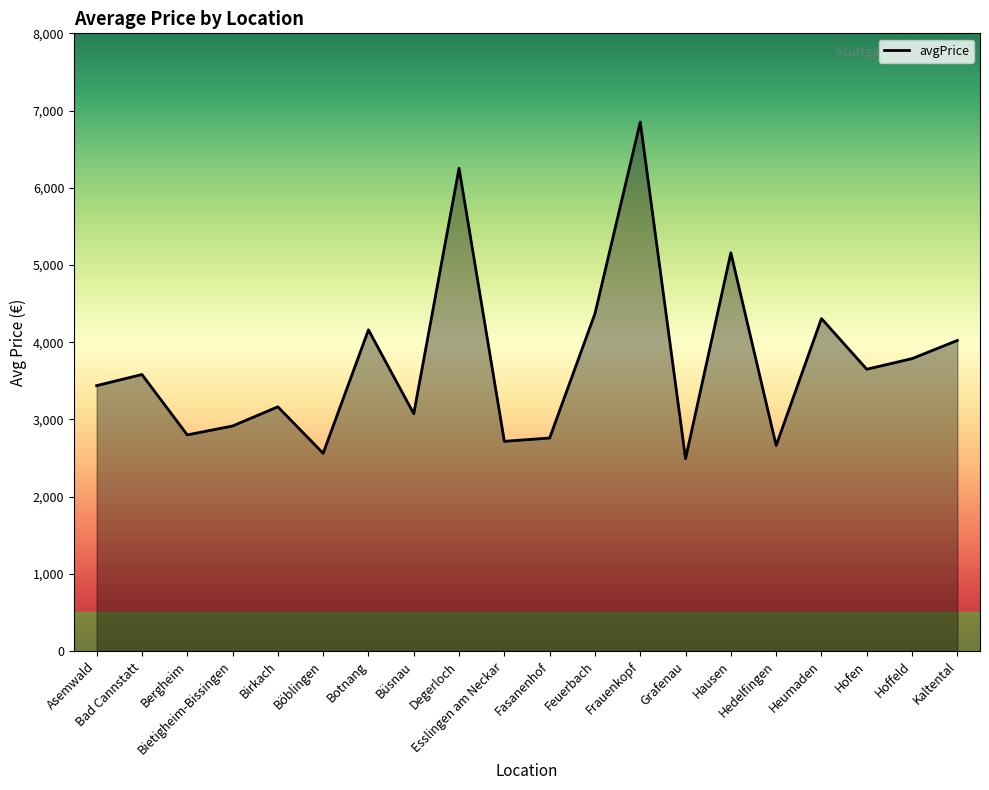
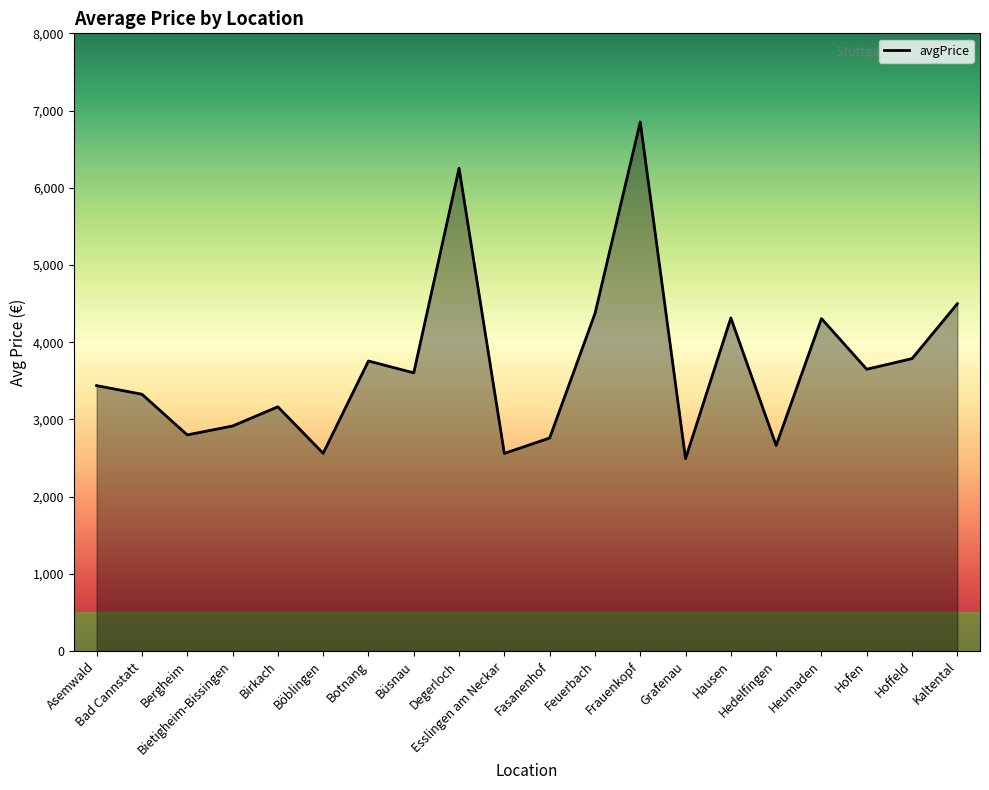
Bad Cannstatt: 3,600 -> 3,300
Botnang: 4,200 -> 3,800
Büsnau: 3,100 -> 3,600
Esslingen am Neckar: 2,700 -> 2,600
Hausen: 5,200 -> 4,300
Kaltental: 4,000 -> 4,500
